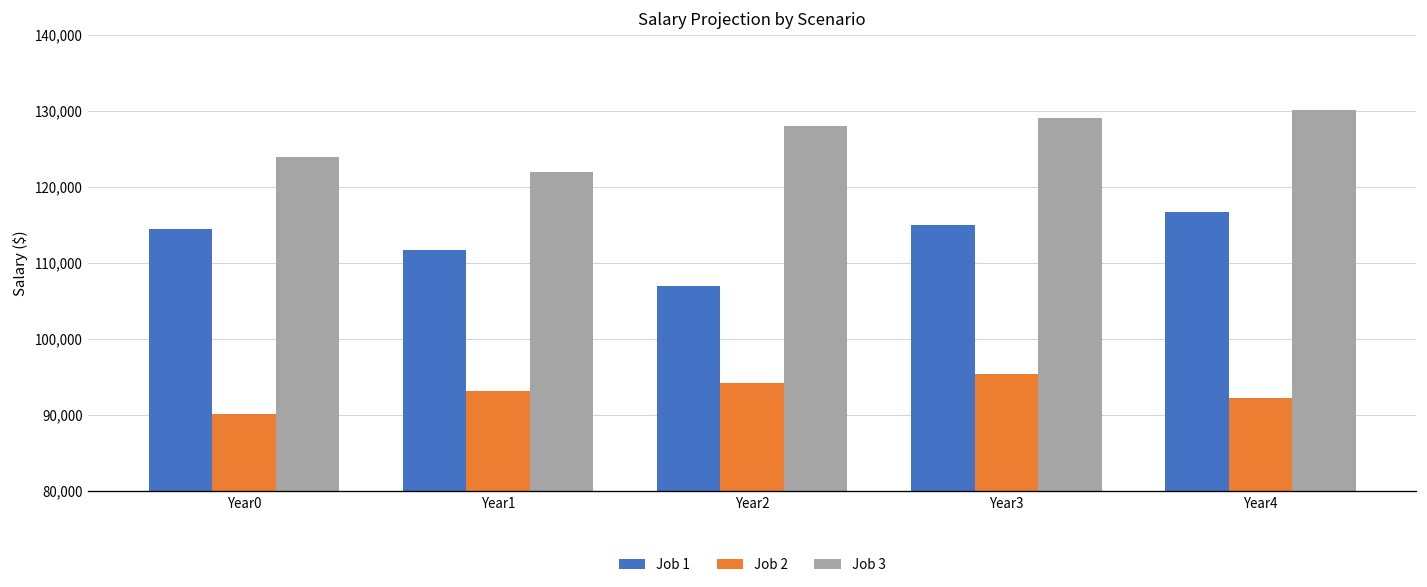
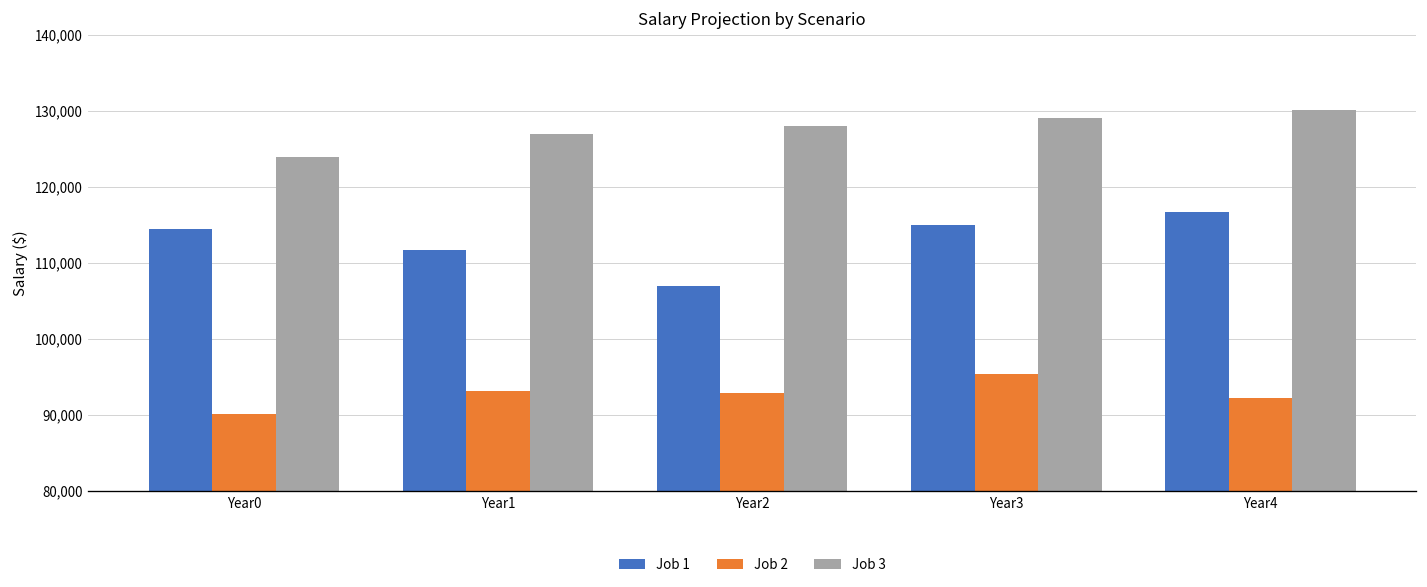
Job 3, Year1: 122,000 -> 127,000
Job 2, Year2: 94,000 -> 93,000
